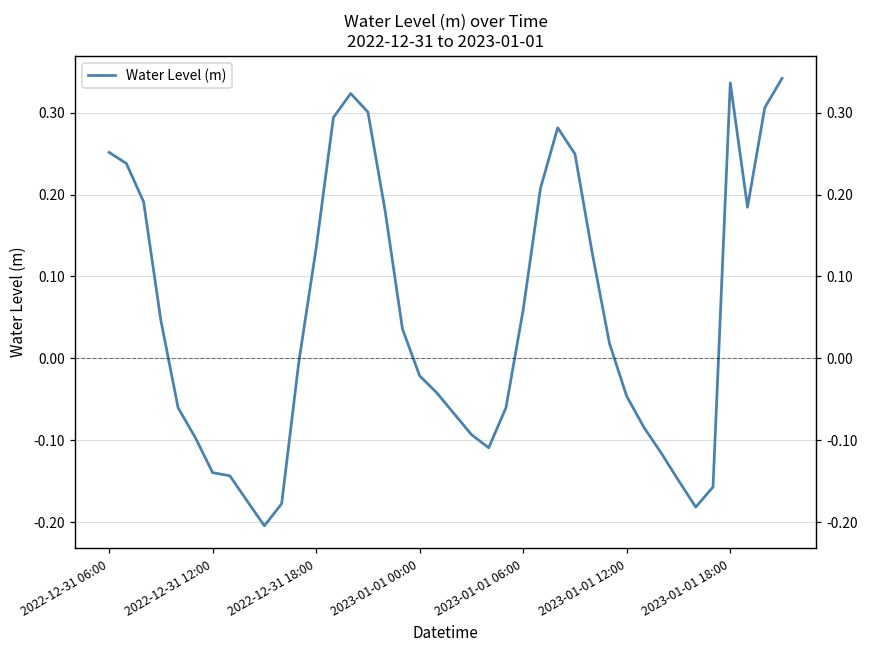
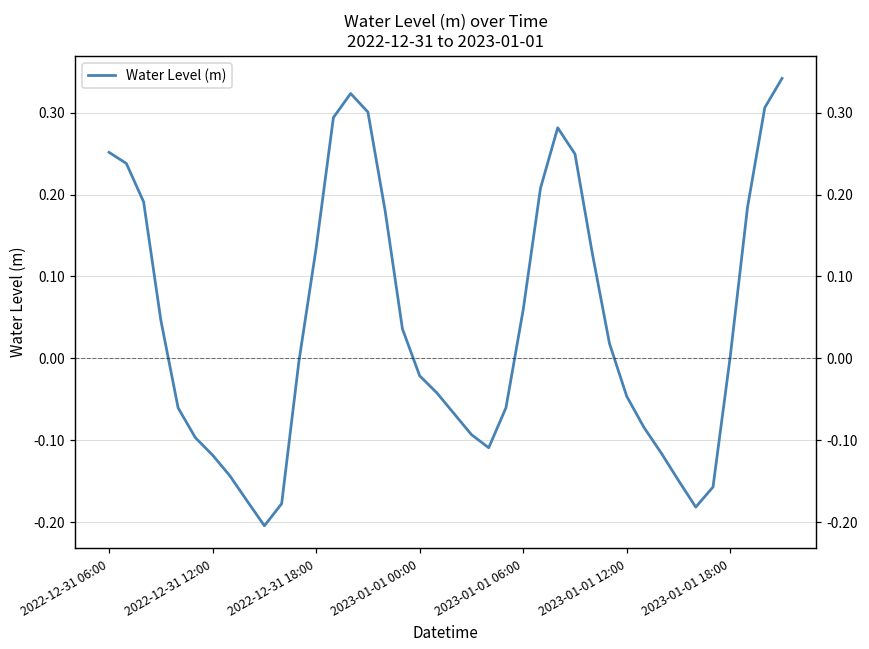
2022-12-31 12:00: -0.14 -> -0.12
2023-01-01 18:00: 0.34 -> 0.00
